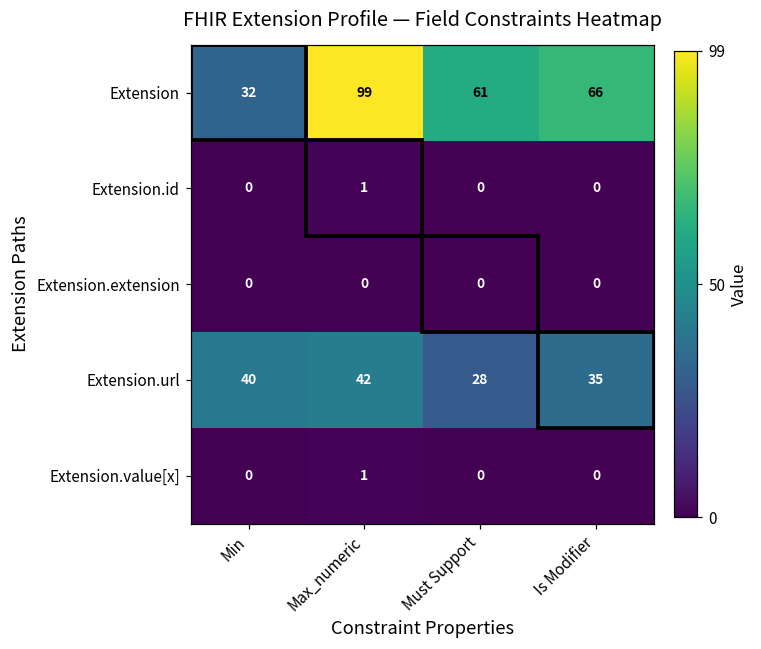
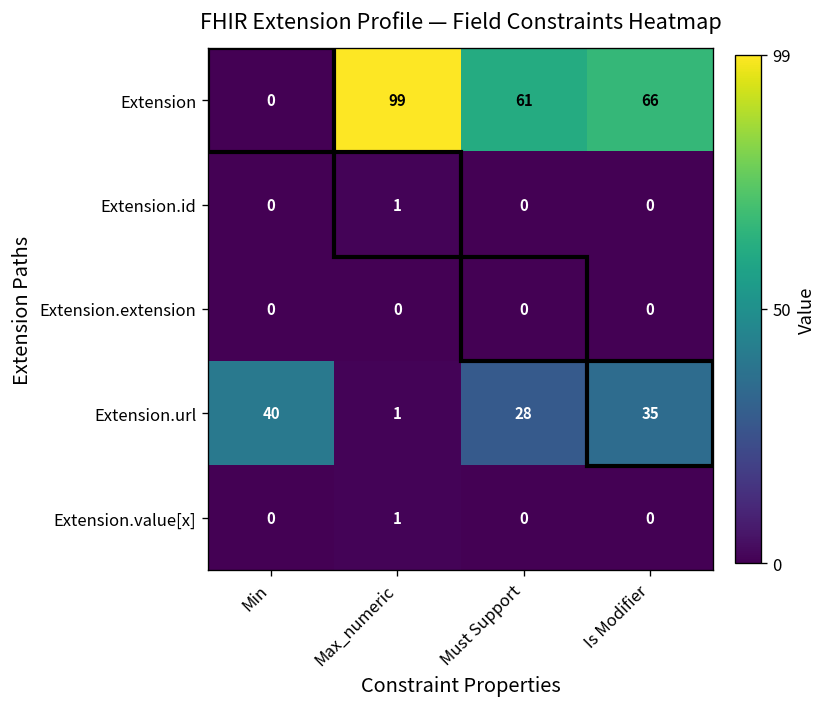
Extension, Min: 32 -> 0
Extension.url, Max_numeric: 42 -> 1
